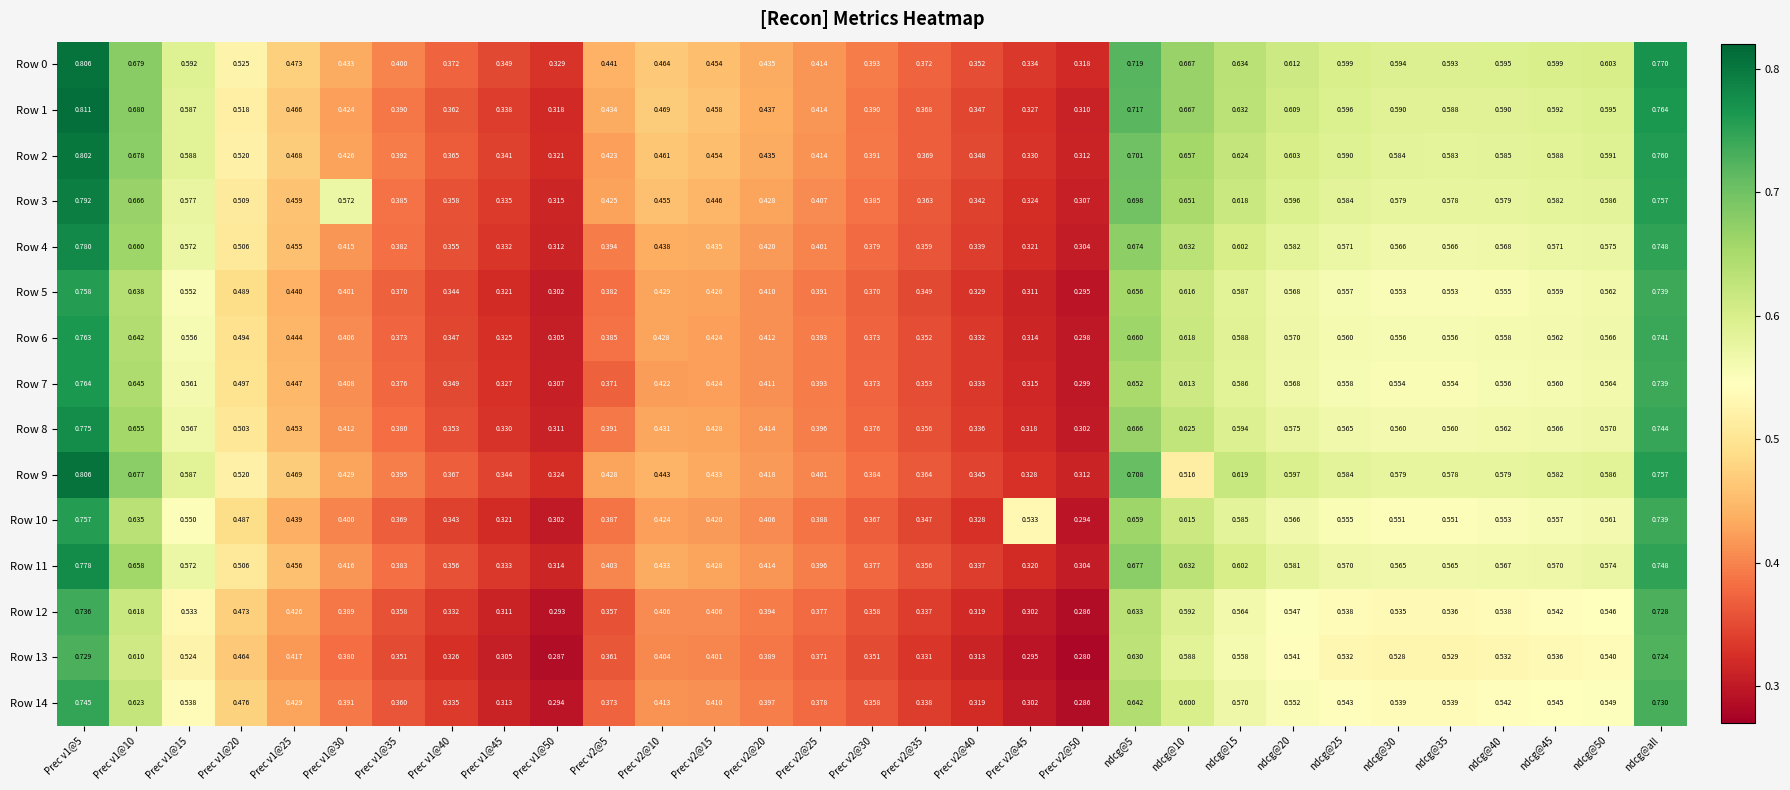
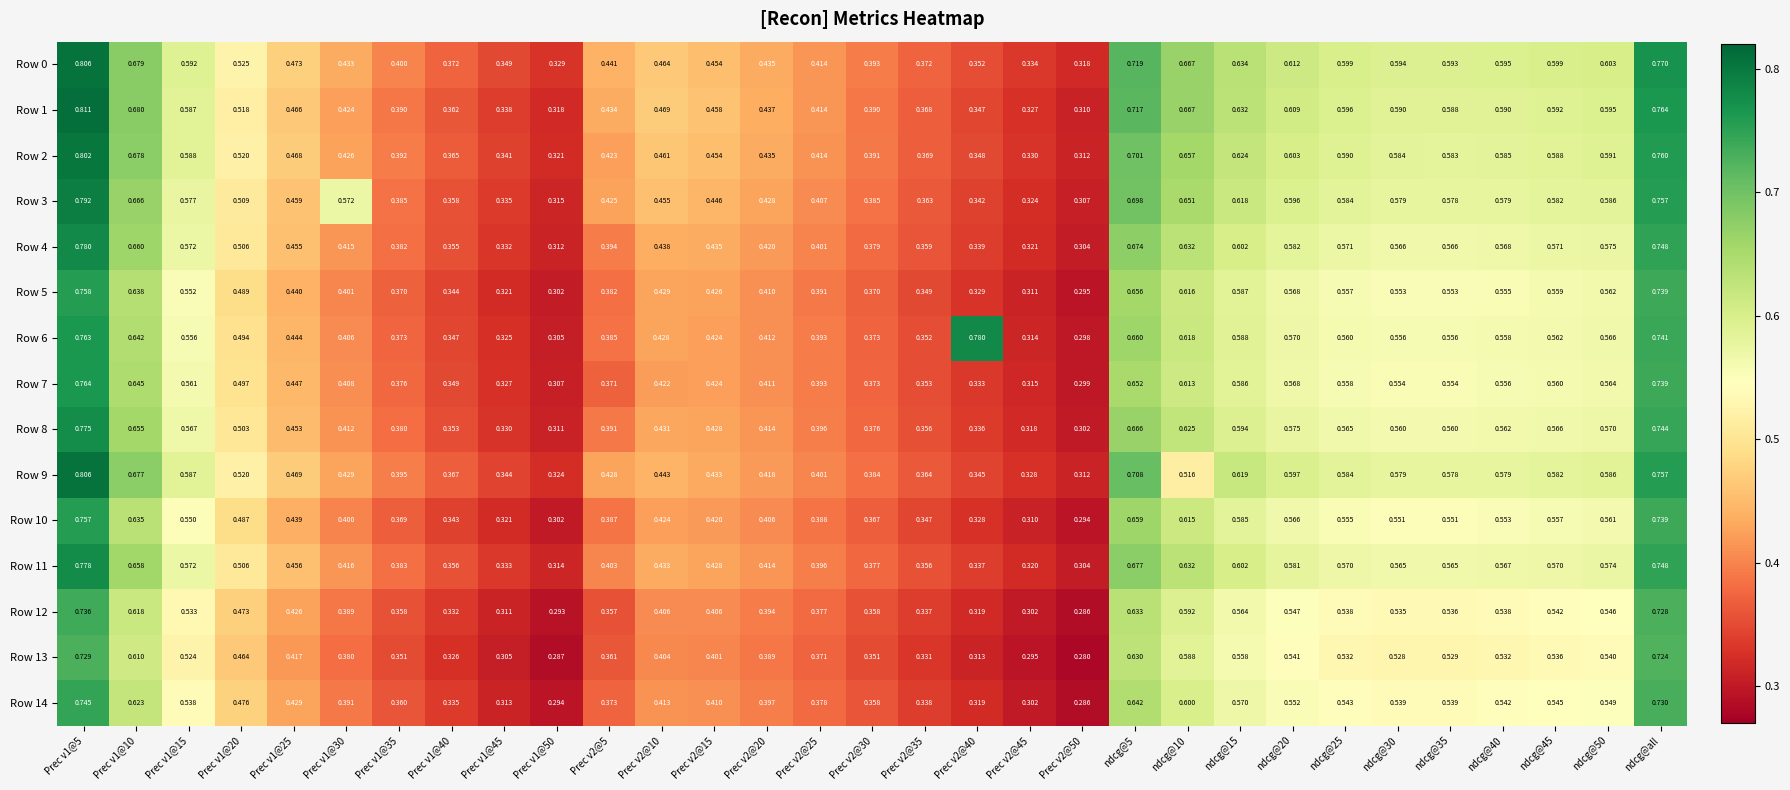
Row 6, Prec v2@40: 0.332 -> 0.780
Row 10, Prec v2@45: 0.533 -> 0.310
